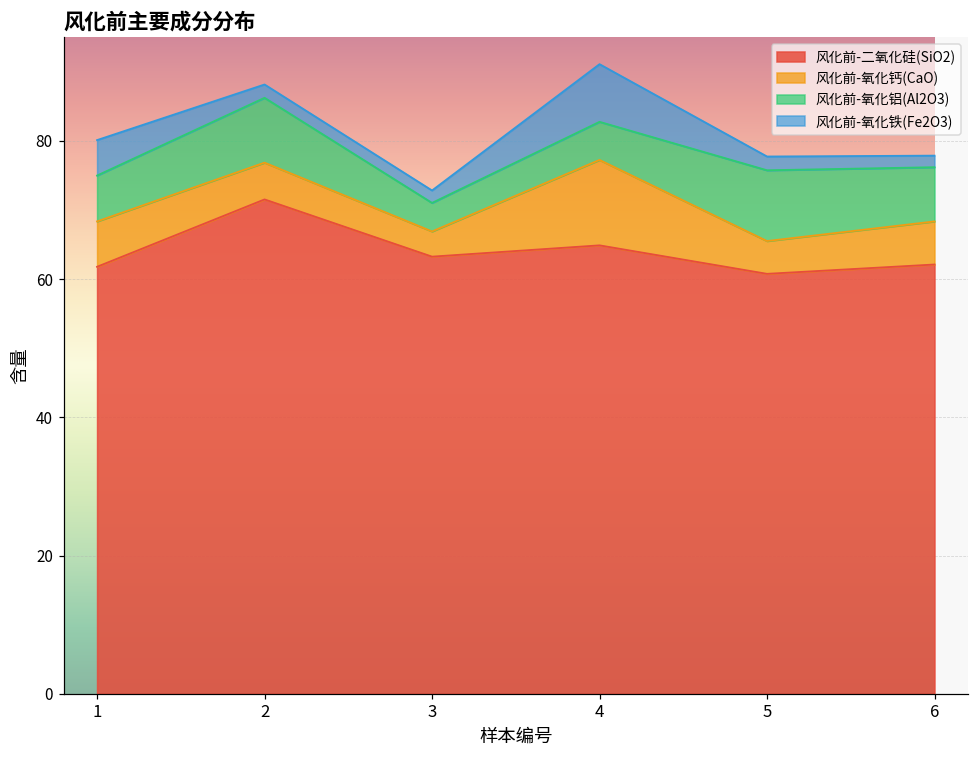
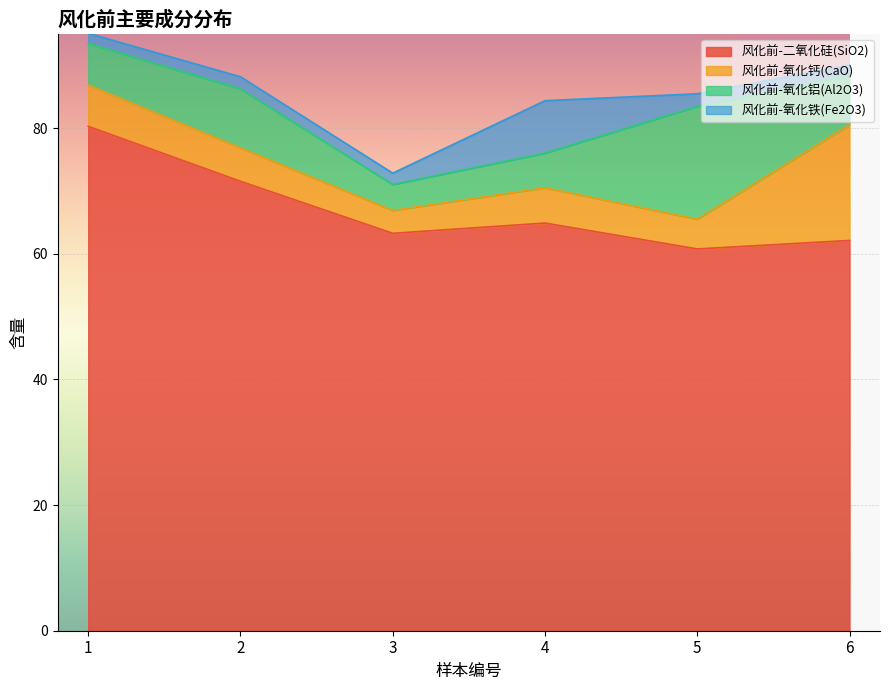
风化前-二氧化硅(SiO2), 1: 62 -> 80
风化前-氧化铁(Fe2O3), 1: 5 -> 2
风化前-氧化钙(CaO), 4: 12 -> 6
风化前-氧化铝(Al2O3), 5: 10 -> 18
风化前-氧化钙(CaO), 6: 6 -> 18
